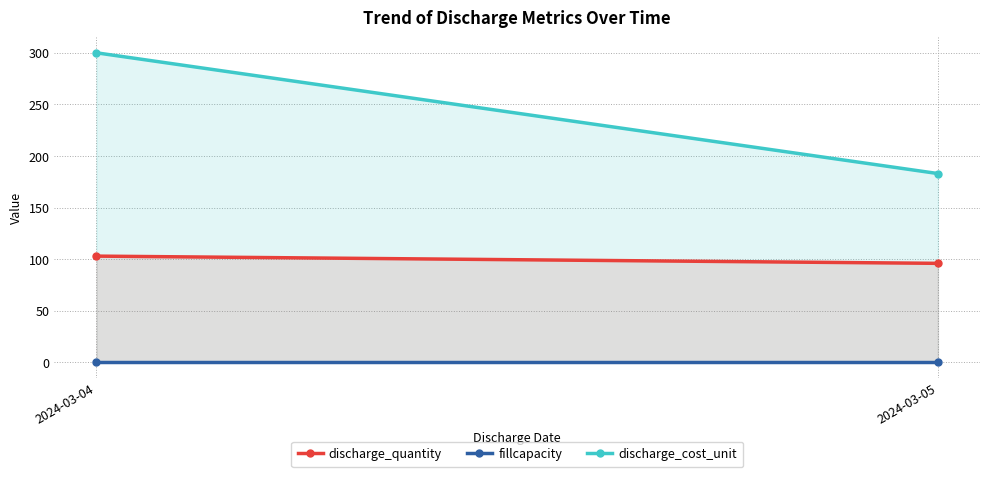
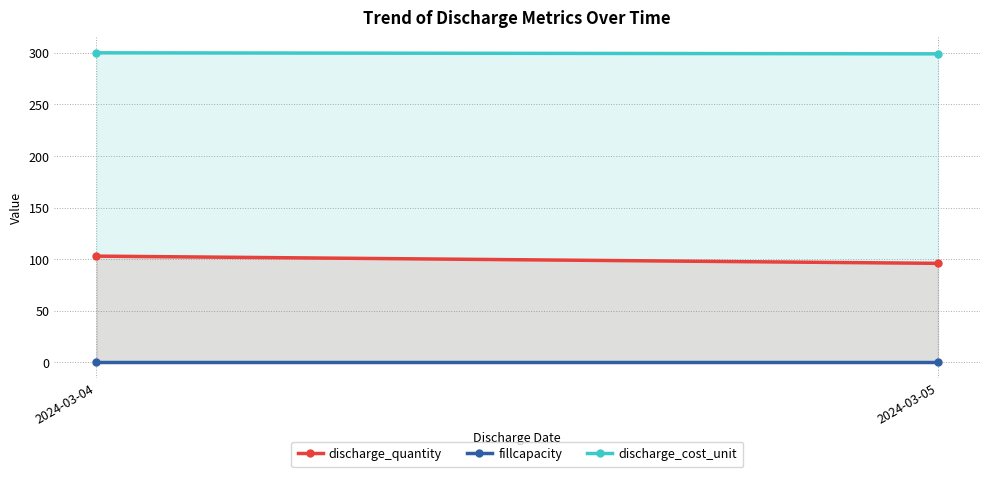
discharge_cost_unit, 2024-03-05: 183 -> 299
